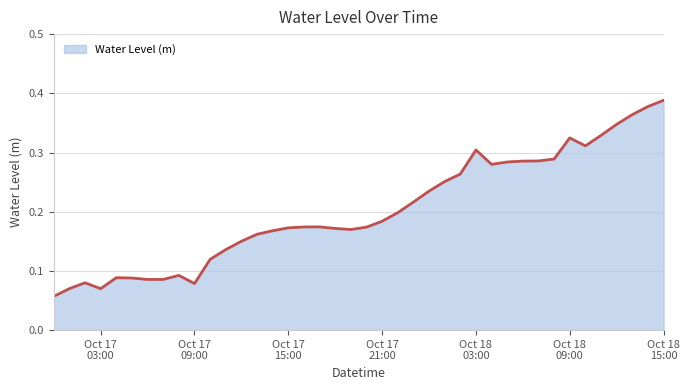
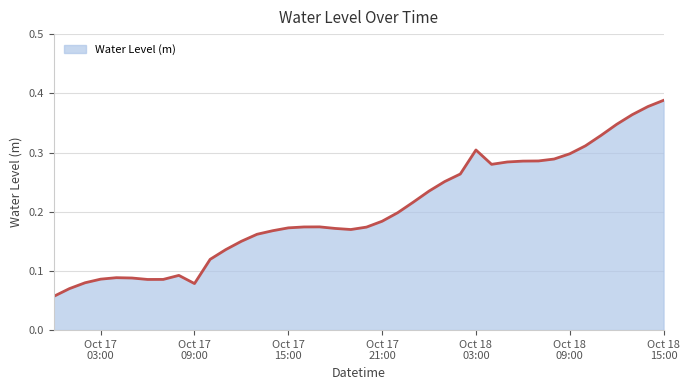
Oct 17 03:00: 0.07 -> 0.09
Oct 18 09:00: 0.32 -> 0.30
